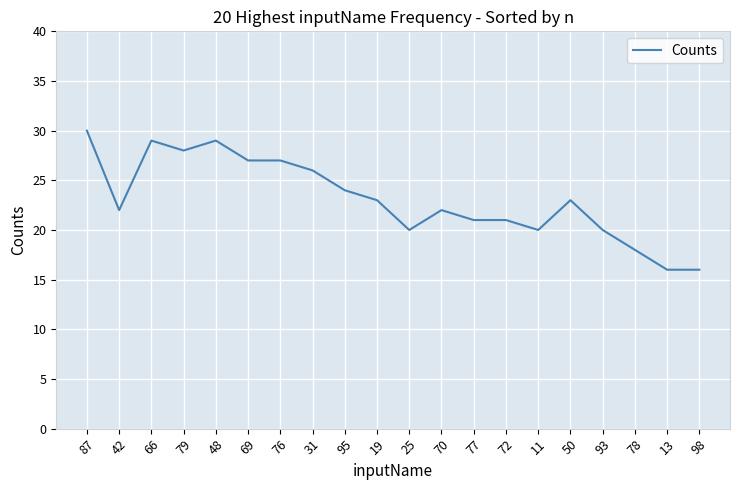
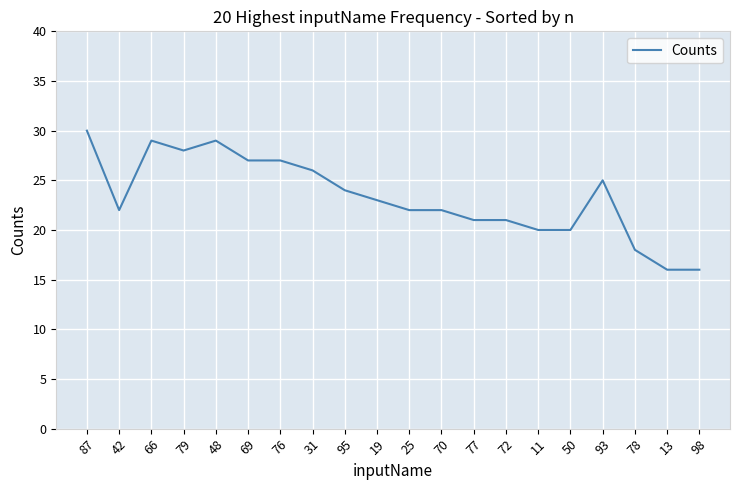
25: 20 -> 22
50: 23 -> 20
93: 20 -> 25
